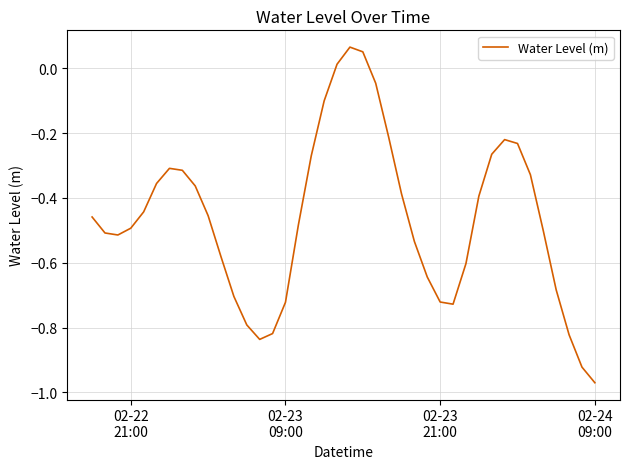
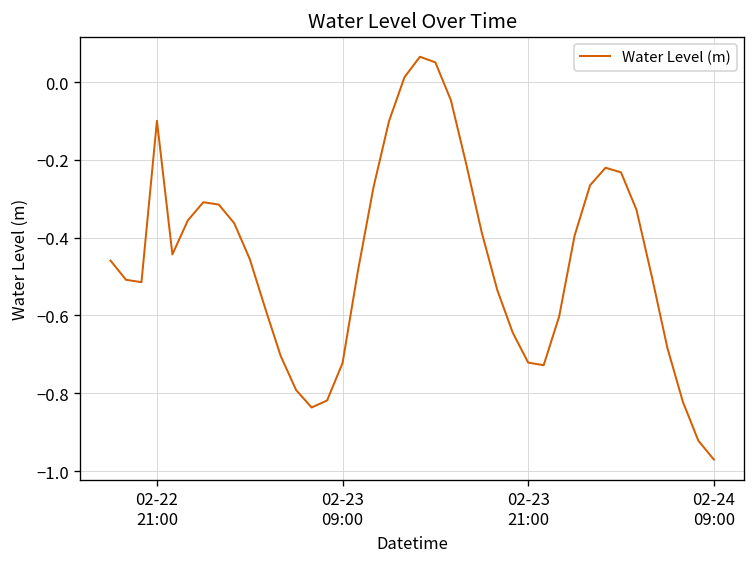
02-22 21:00: -0.49 -> -0.10
